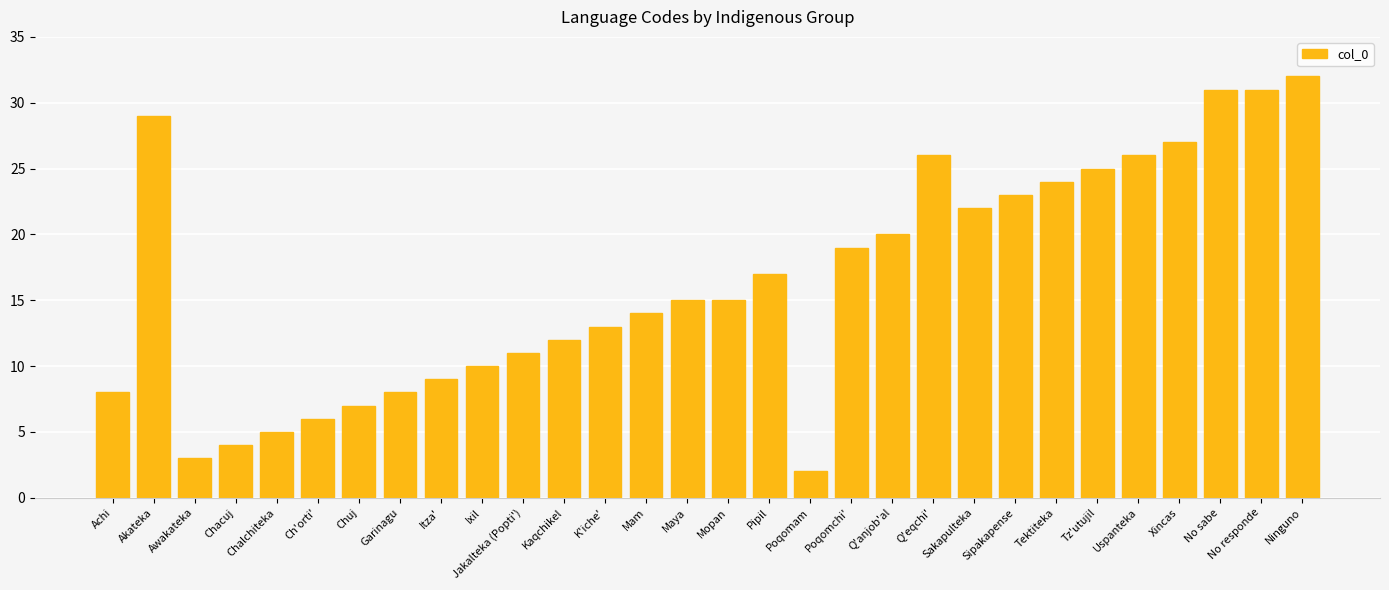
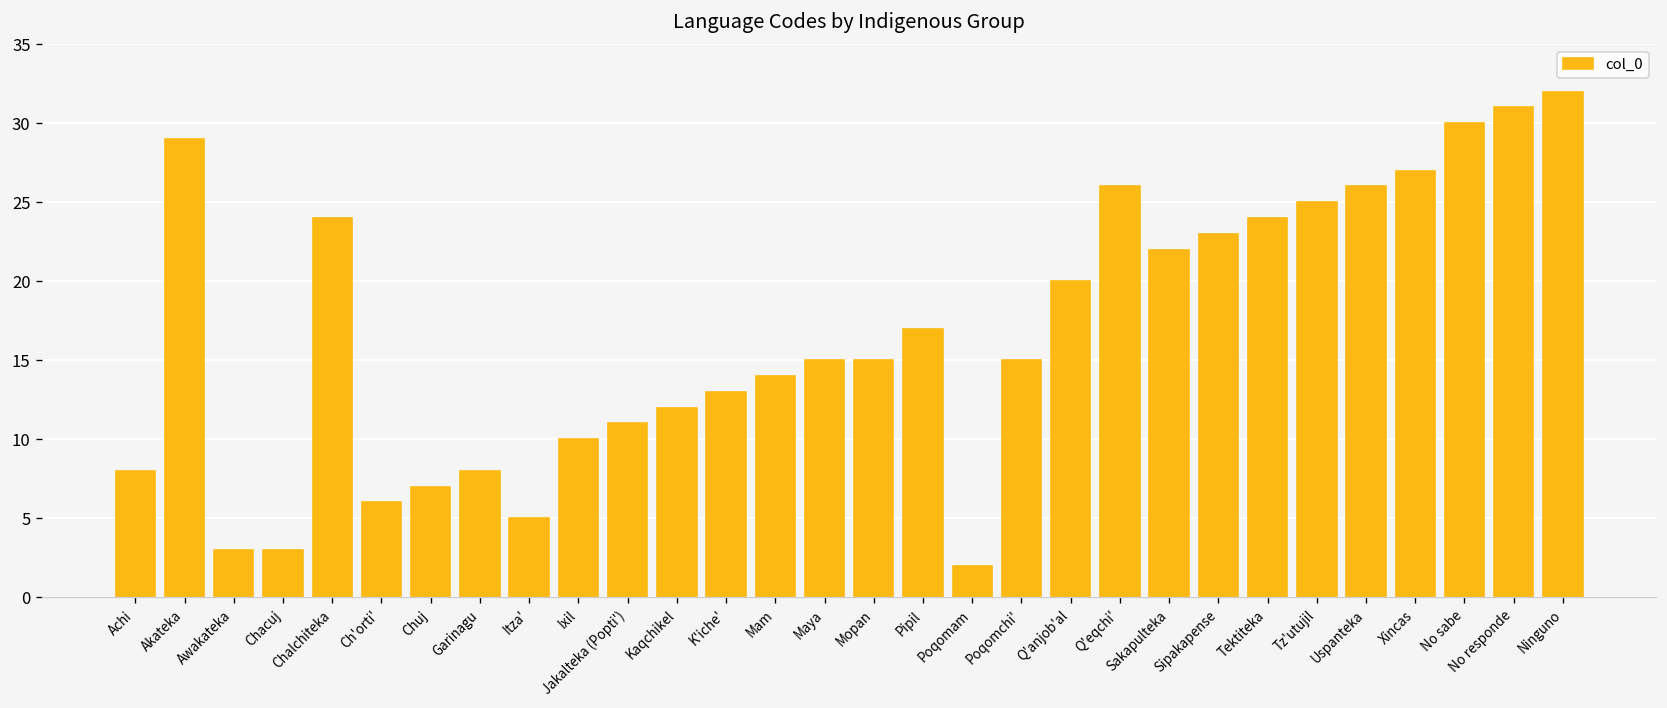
Chacuj: 4 -> 3
Chalchiteka: 5 -> 24
Itza': 9 -> 5
Poqomchi': 19 -> 15
No sabe: 31 -> 30
